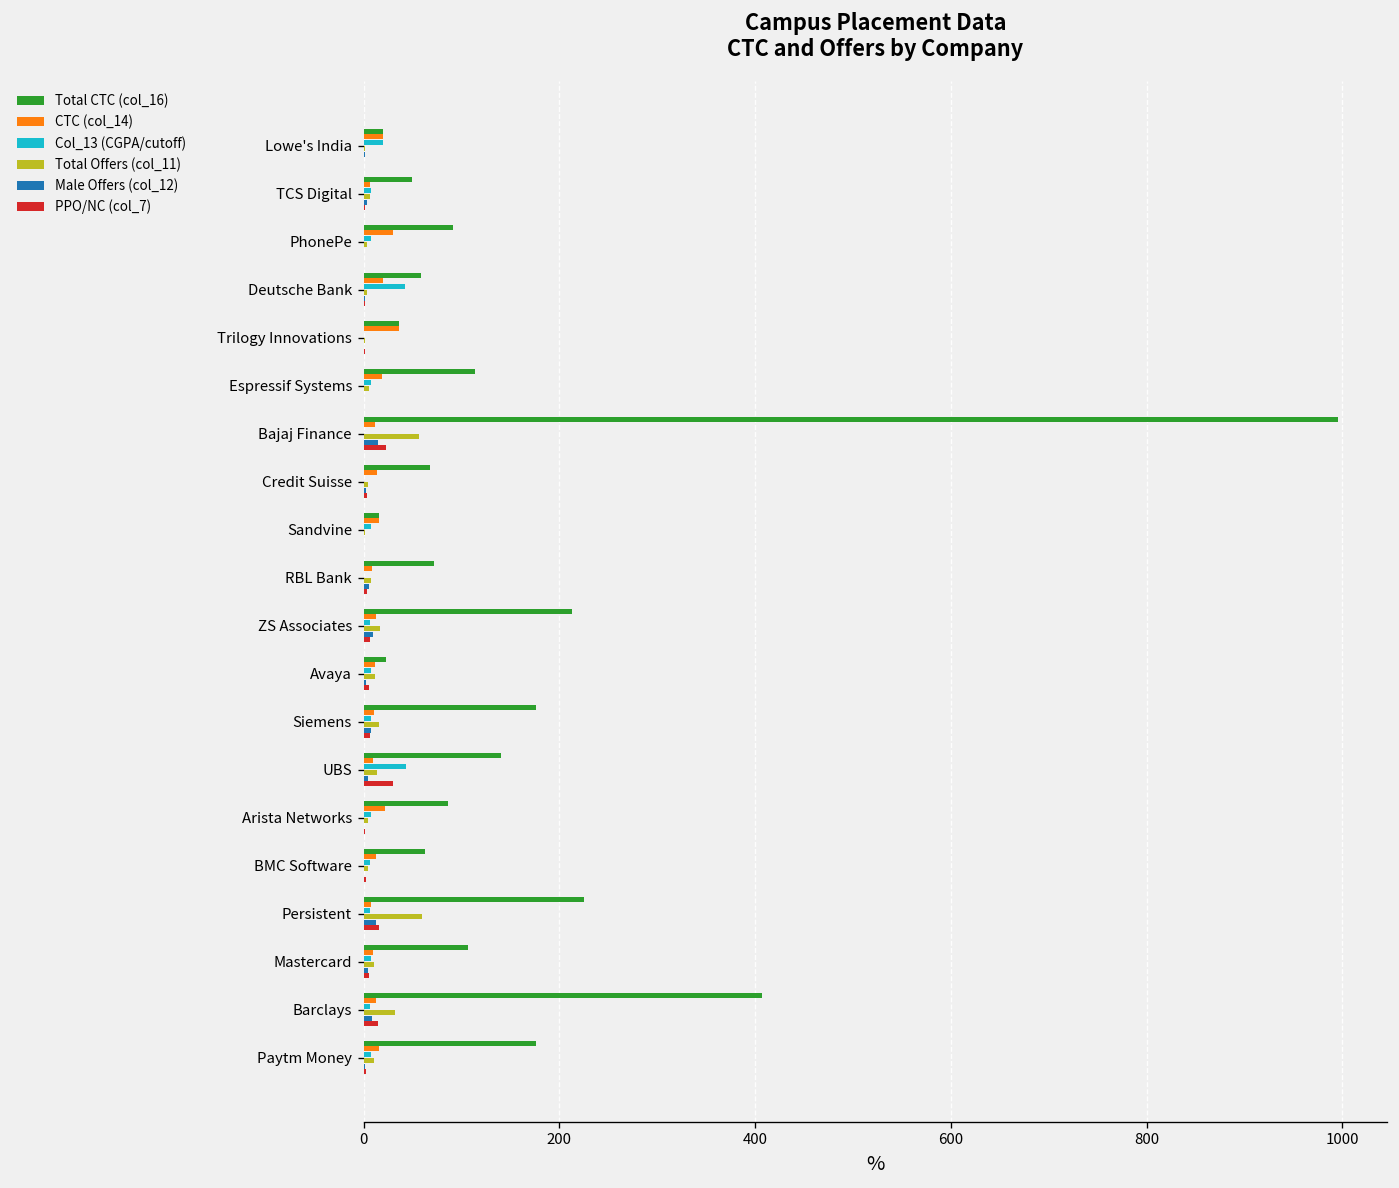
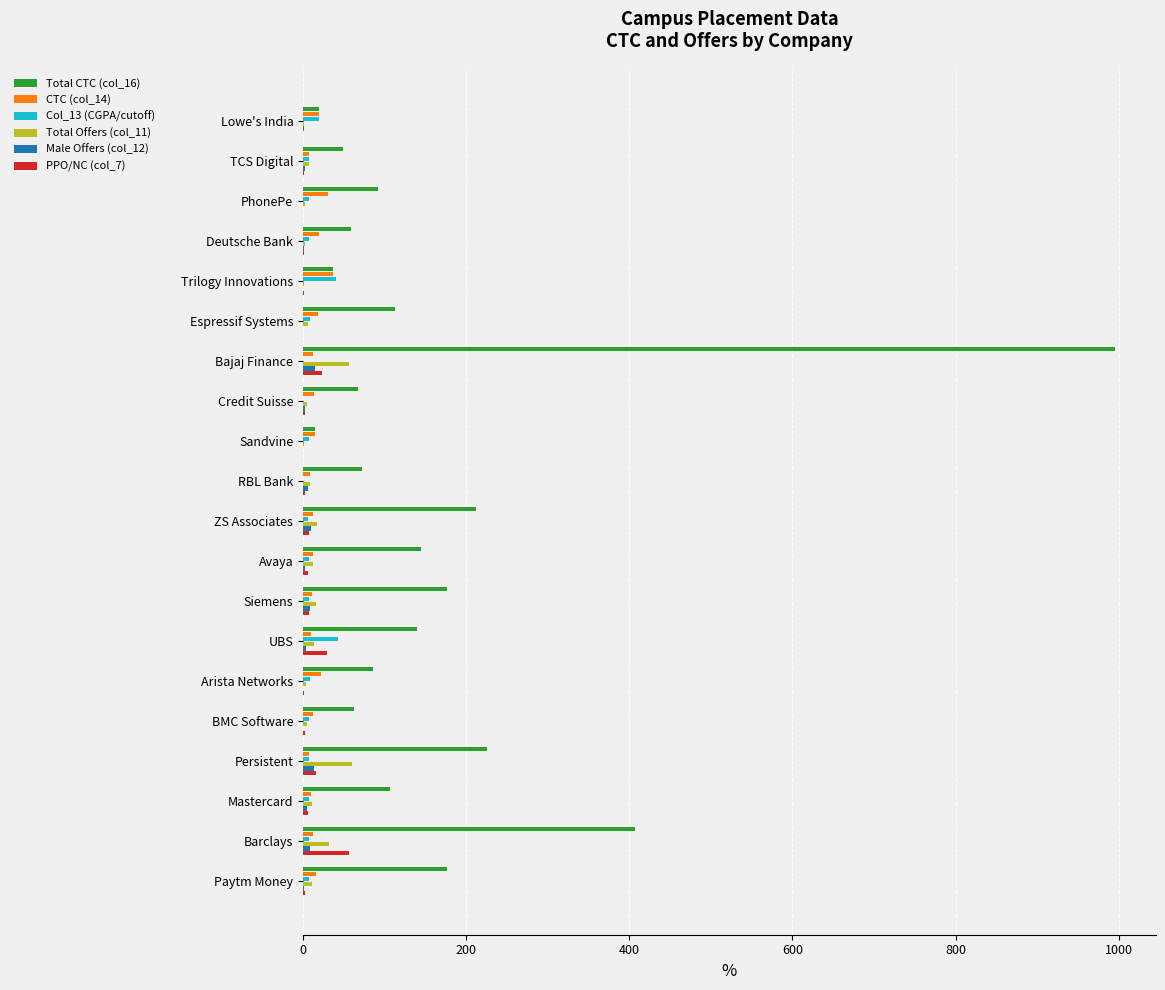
Col_13 (CGPA/cutoff), Deutsche Bank: 40 -> 10
Col_13 (CGPA/cutoff), Trilogy Innovations: 0 -> 40
Total CTC (col_16), Avaya: 20 -> 140
PPO/NC (col_7), Barclays: 20 -> 60
